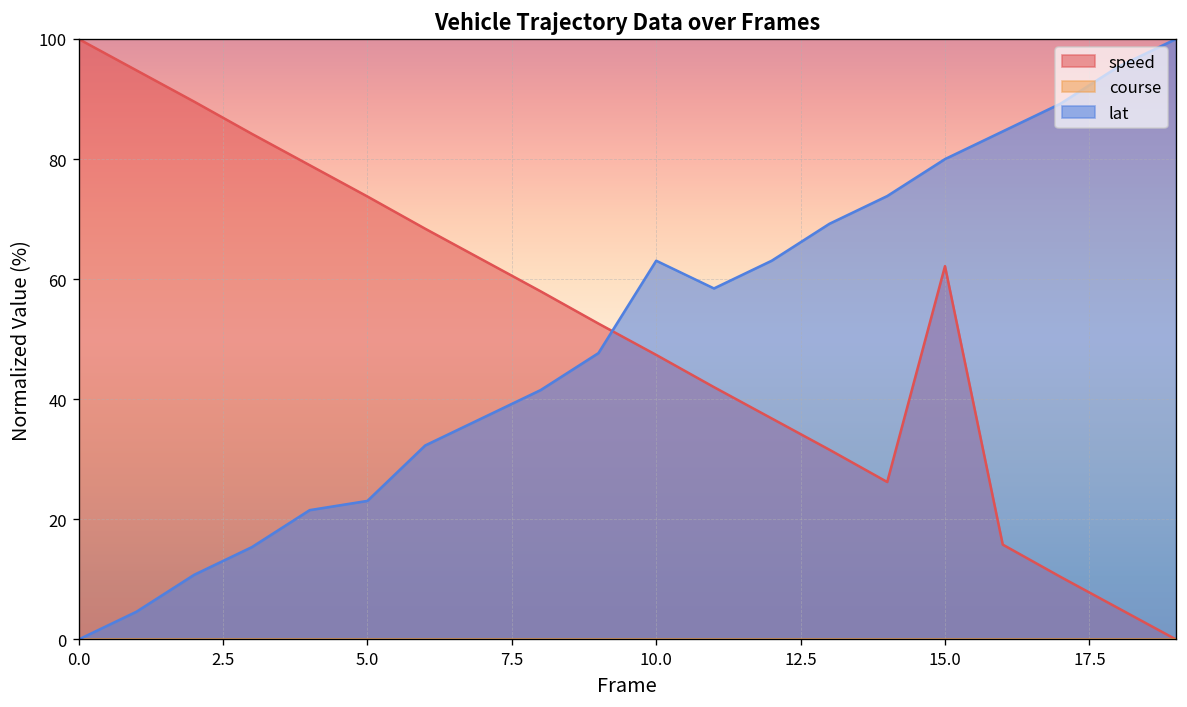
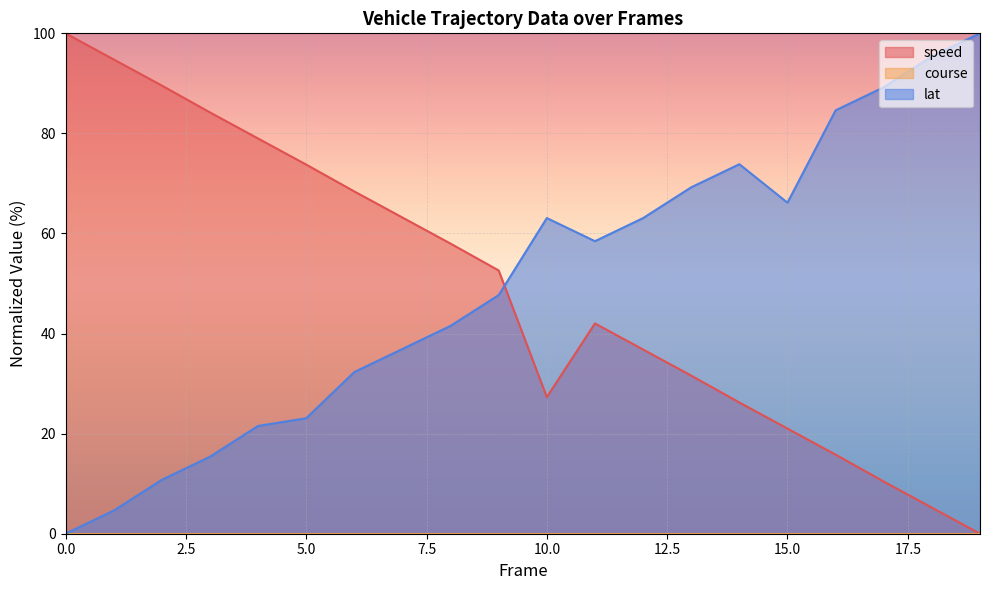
speed, 10.0: 47 -> 27
speed, 15.0: 62 -> 21
lat, 15.0: 80 -> 66
